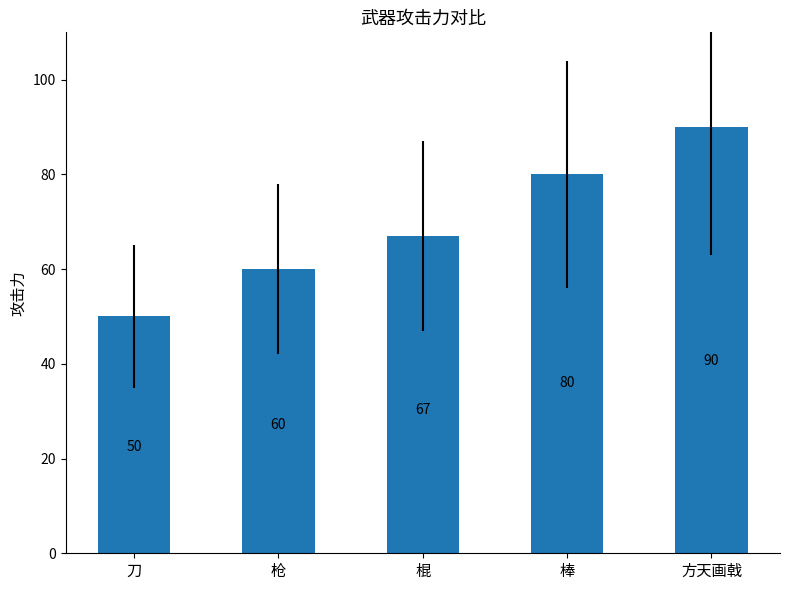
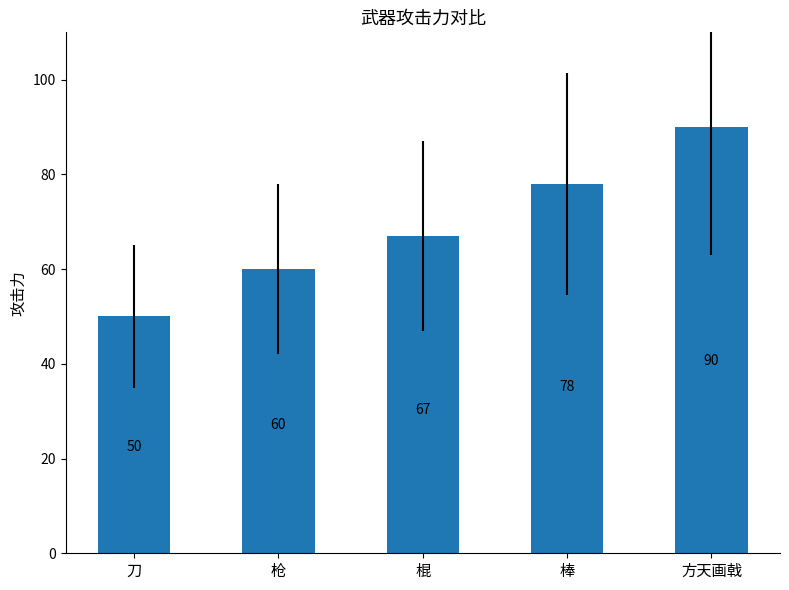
棒: 80 -> 78
